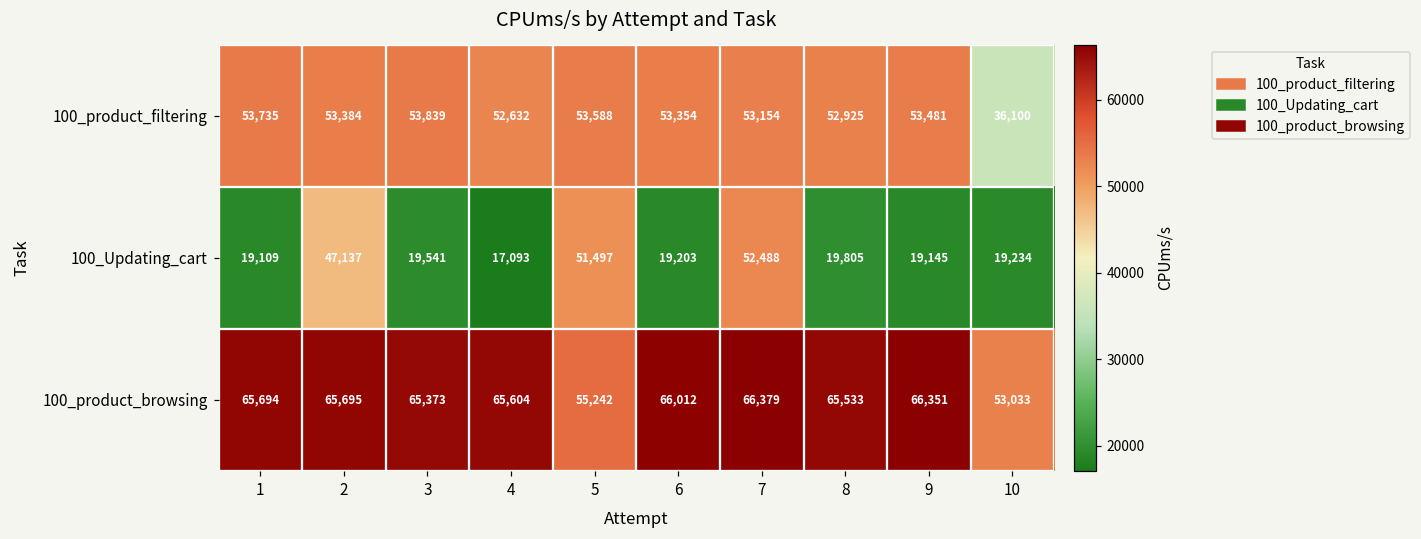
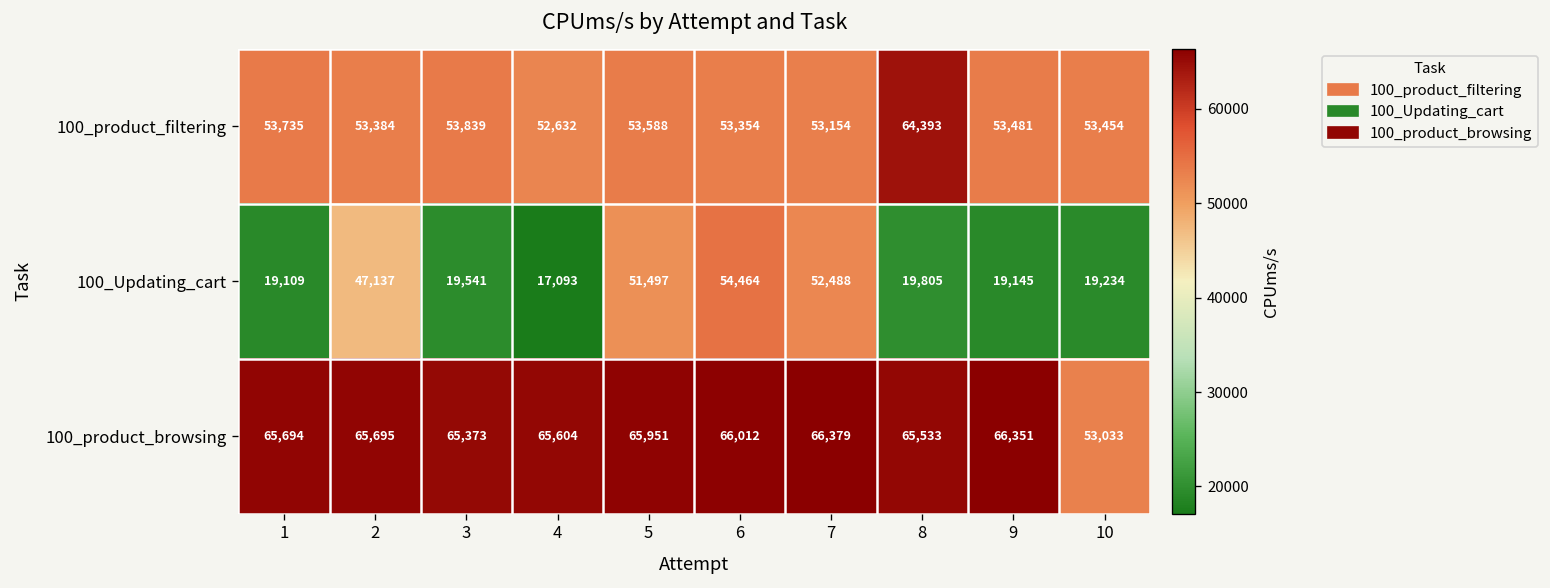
100_product_filtering, 8: 52,925 -> 64,393
100_product_filtering, 10: 36,100 -> 53,454
100_Updating_cart, 6: 19,203 -> 54,464
100_product_browsing, 5: 55,242 -> 65,951
